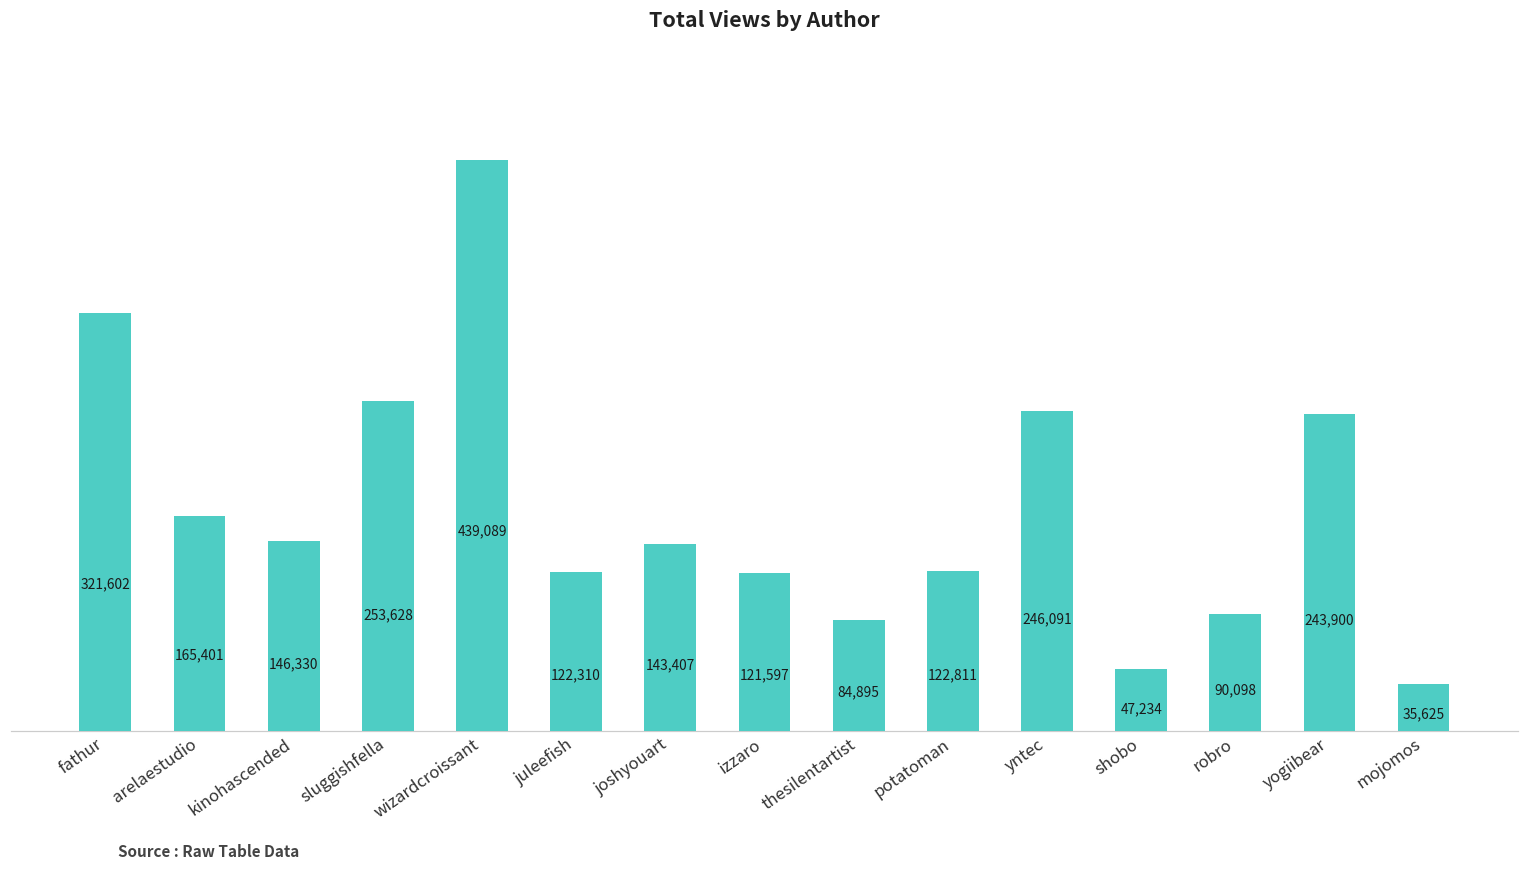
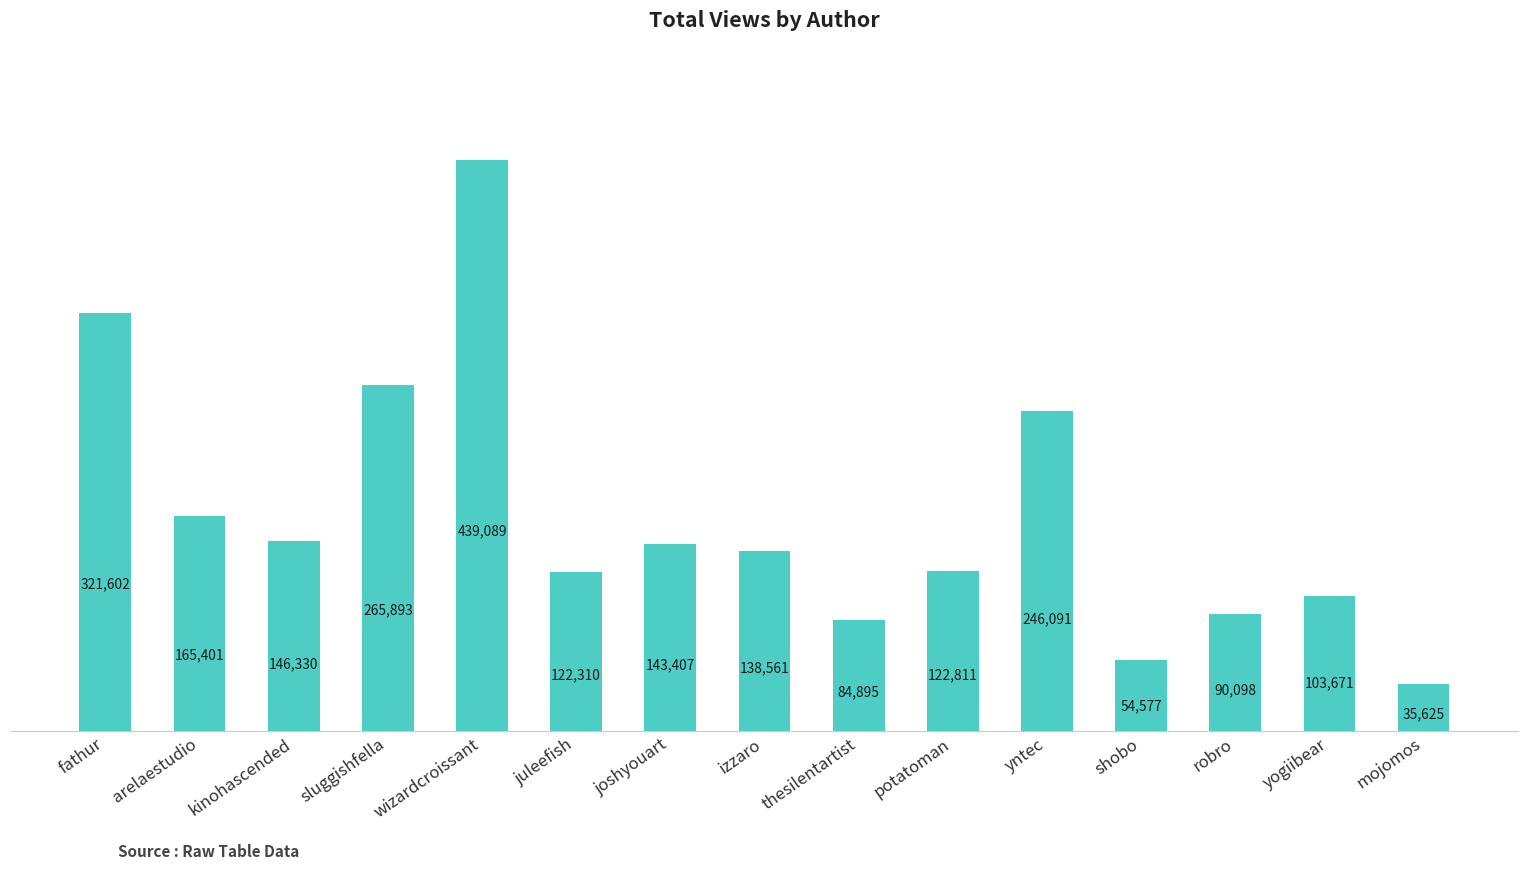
sluggishfella: 253,628 -> 265,893
izzaro: 121,597 -> 138,561
shobo: 47,234 -> 54,577
yogiibear: 243,900 -> 103,671
